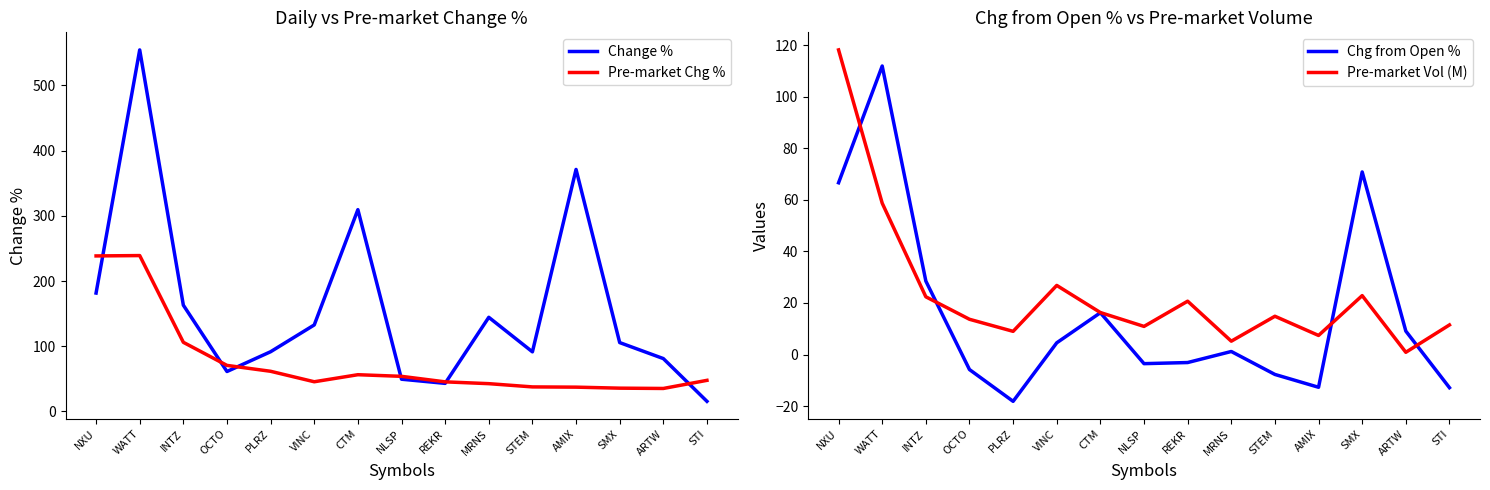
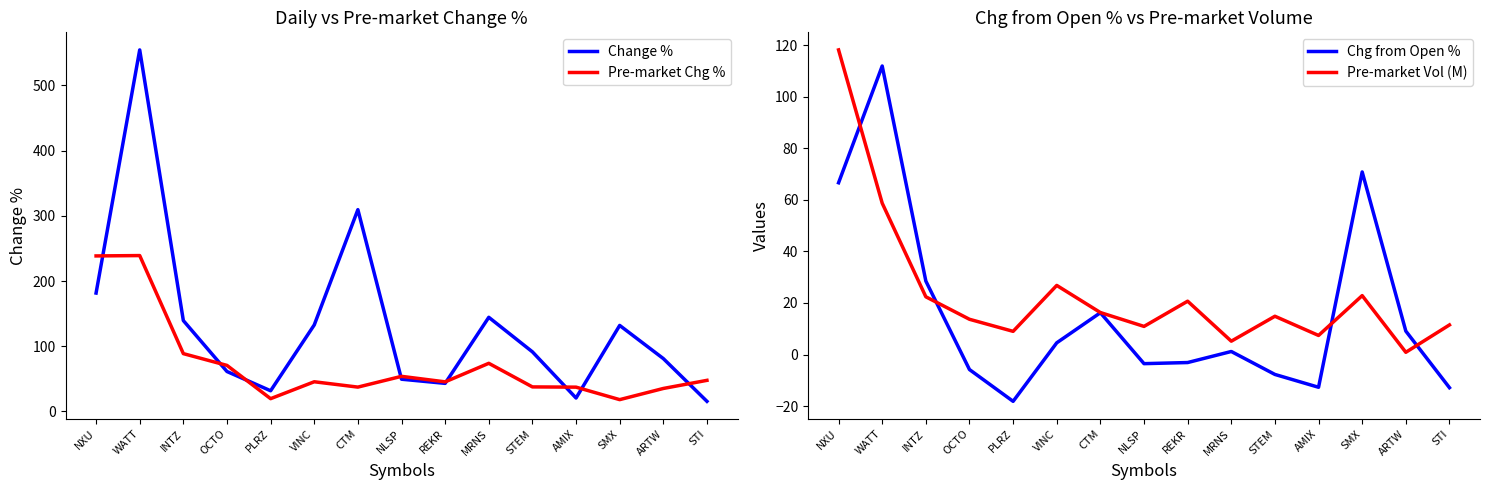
Daily vs Pre-market Change %, Change %, INTZ: 160 -> 140
Daily vs Pre-market Change %, Pre-market Chg %, INTZ: 110 -> 90
Daily vs Pre-market Change %, Change %, PLRZ: 90 -> 30
Daily vs Pre-market Change %, Pre-market Chg %, PLRZ: 60 -> 20
Daily vs Pre-market Change %, Pre-market Chg %, CTM: 60 -> 40
Daily vs Pre-market Change %, Pre-market Chg %, MRNS: 40 -> 70
Daily vs Pre-market Change %, Change %, AMIX: 370 -> 20
Daily vs Pre-market Change %, Change %, SMX: 110 -> 130
Daily vs Pre-market Change %, Pre-market Chg %, SMX: 40 -> 20
